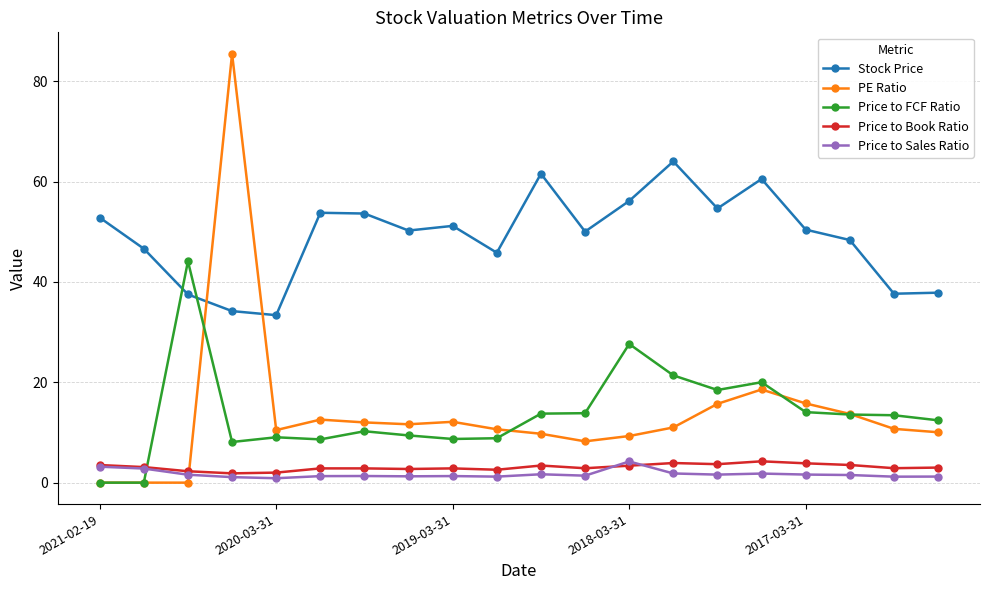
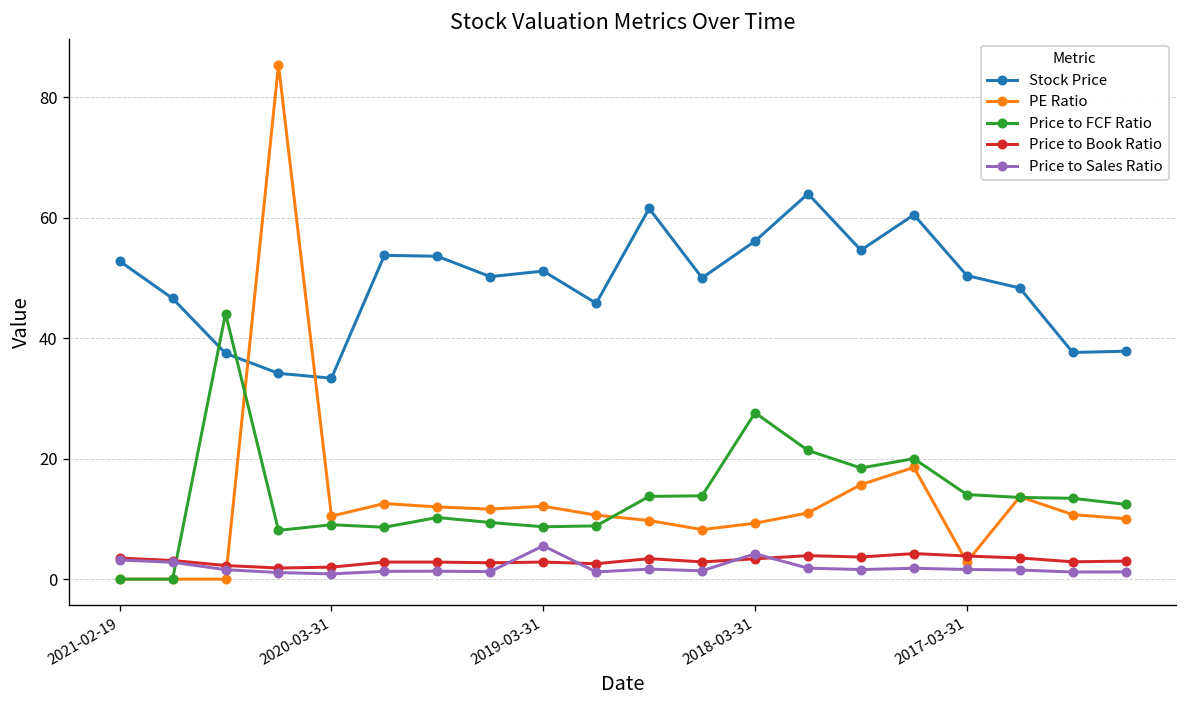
Price to Sales Ratio, 2019-03-31: 1 -> 6
PE Ratio, 2017-03-31: 16 -> 3
